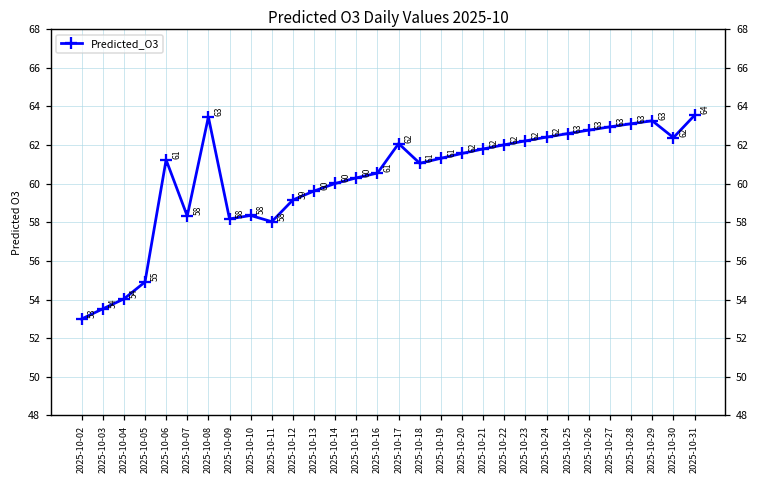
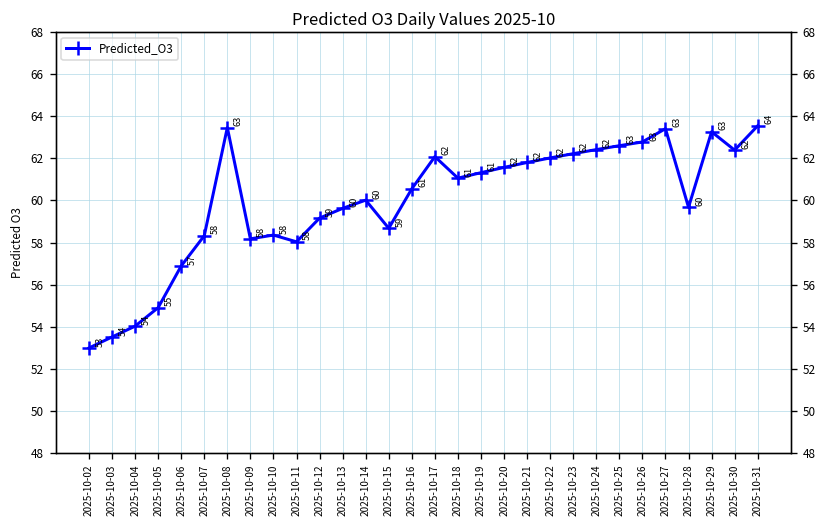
2025-10-06: 61 -> 57
2025-10-15: 60 -> 59
2025-10-27: 62.9 -> 63.4
2025-10-28: 63 -> 60
